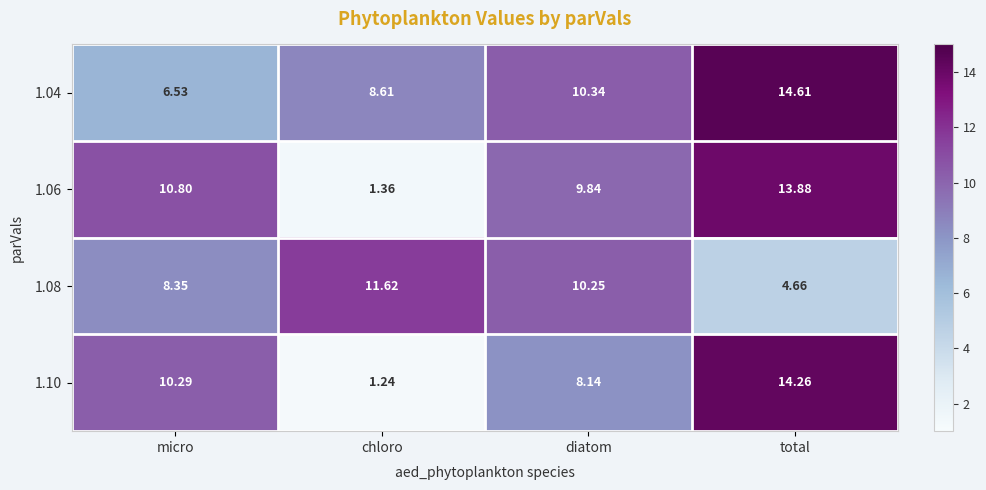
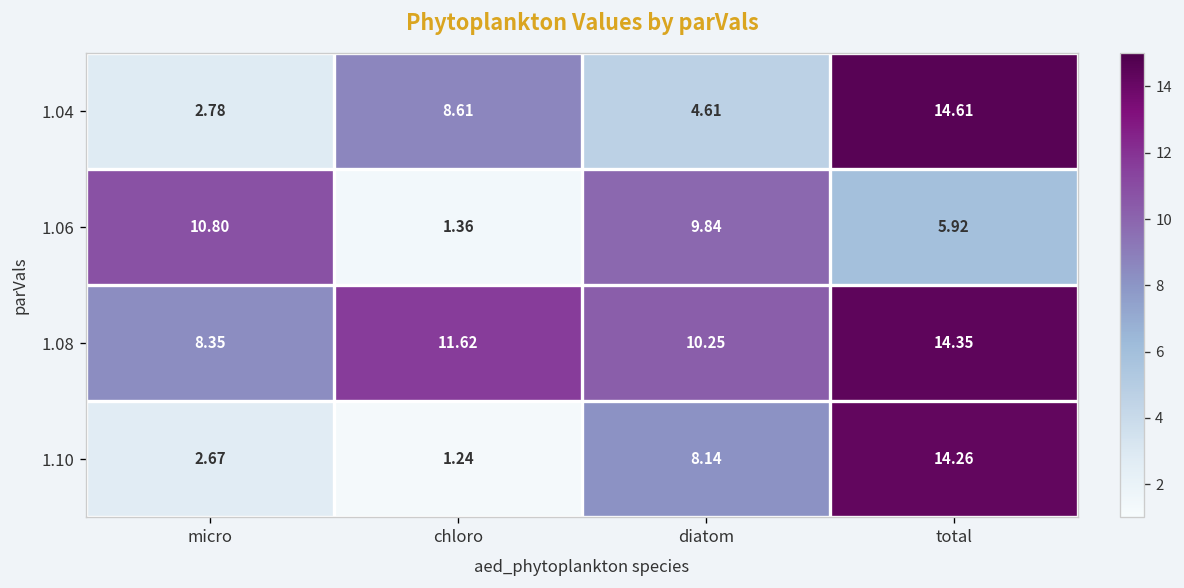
1.04, micro: 6.53 -> 2.78
1.04, diatom: 10.34 -> 4.61
1.06, total: 13.88 -> 5.92
1.08, total: 4.66 -> 14.35
1.10, micro: 10.29 -> 2.67
